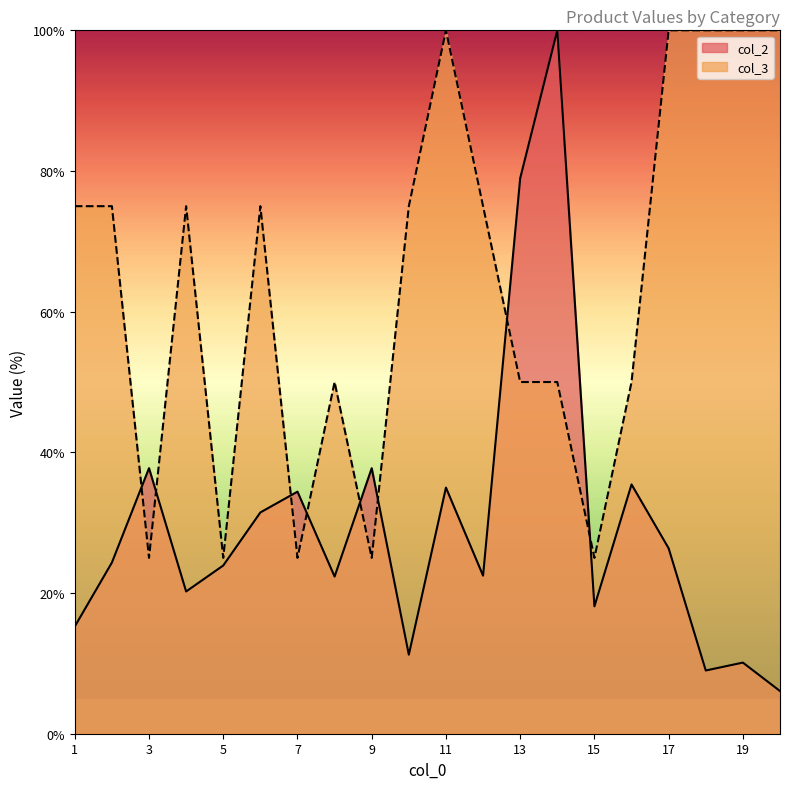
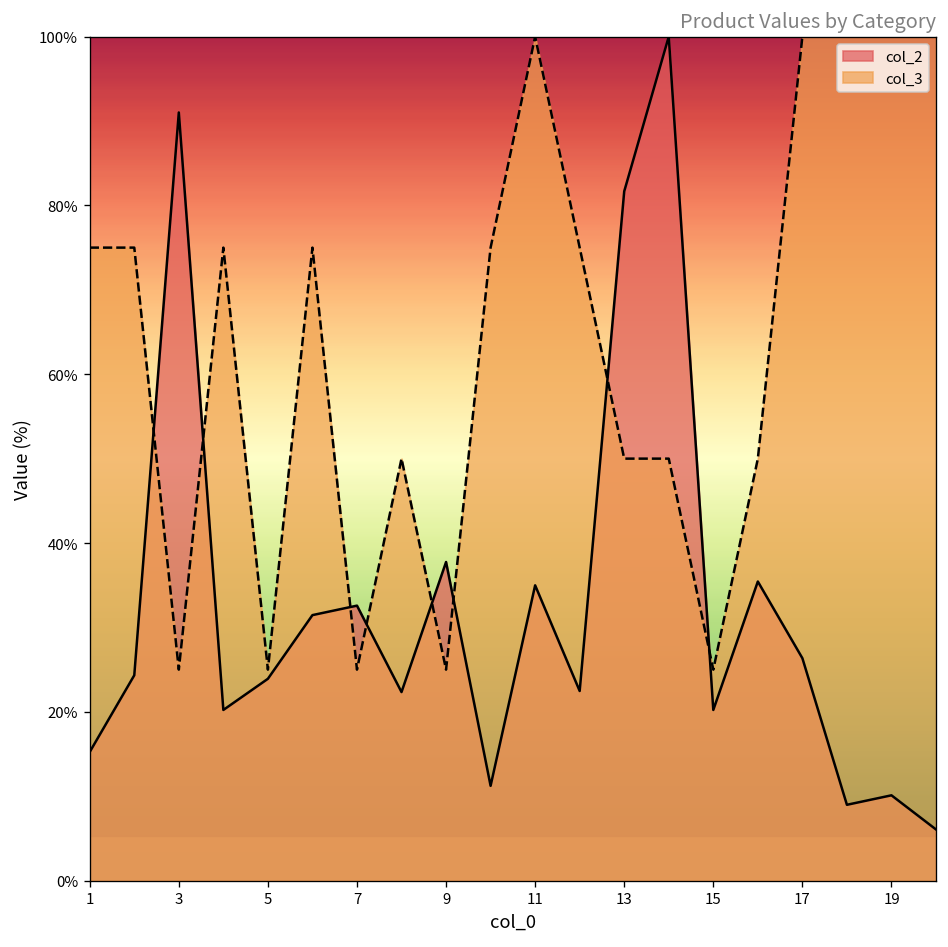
col_2, 3: 38% -> 91%
col_2, 7: 34% -> 33%
col_2, 13: 79% -> 82%
col_2, 15: 18% -> 20%
